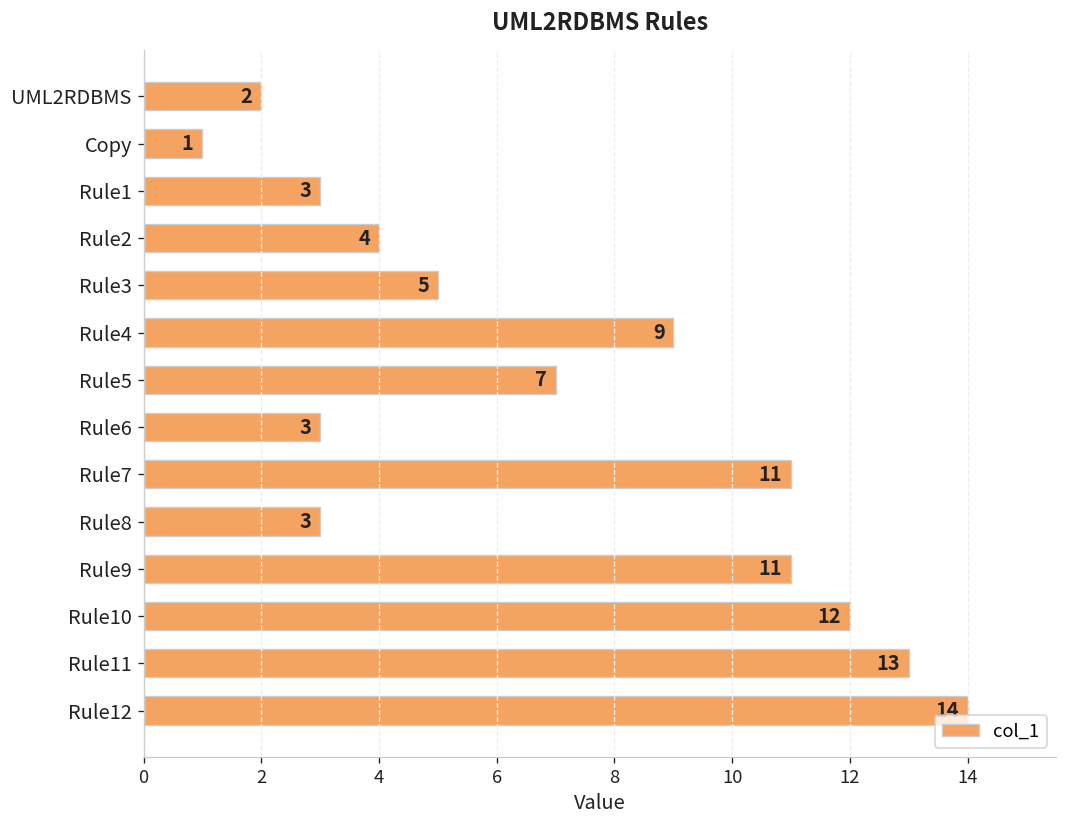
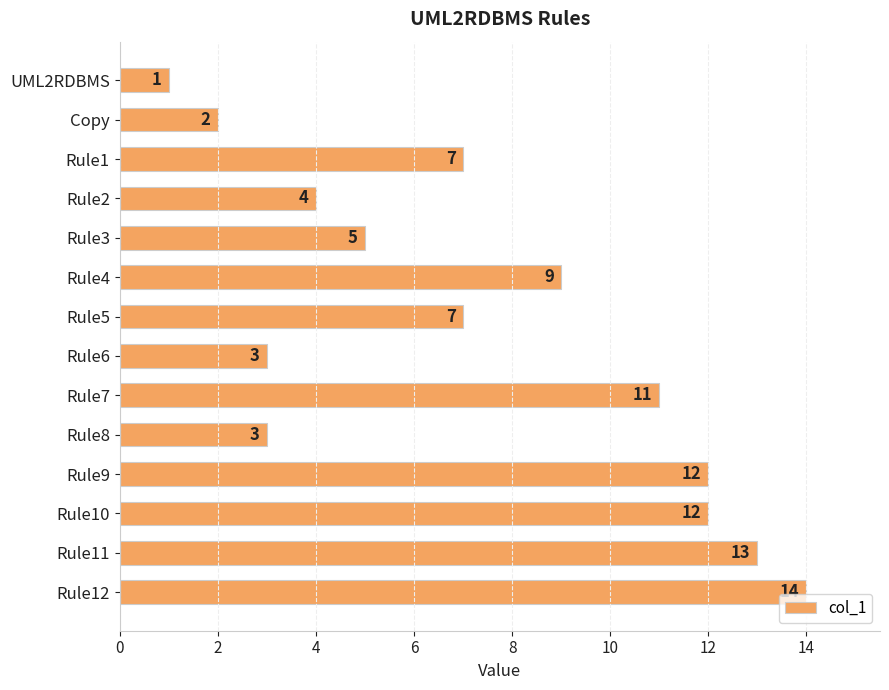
UML2RDBMS: 2 -> 1
Copy: 1 -> 2
Rule1: 3 -> 7
Rule9: 11 -> 12
